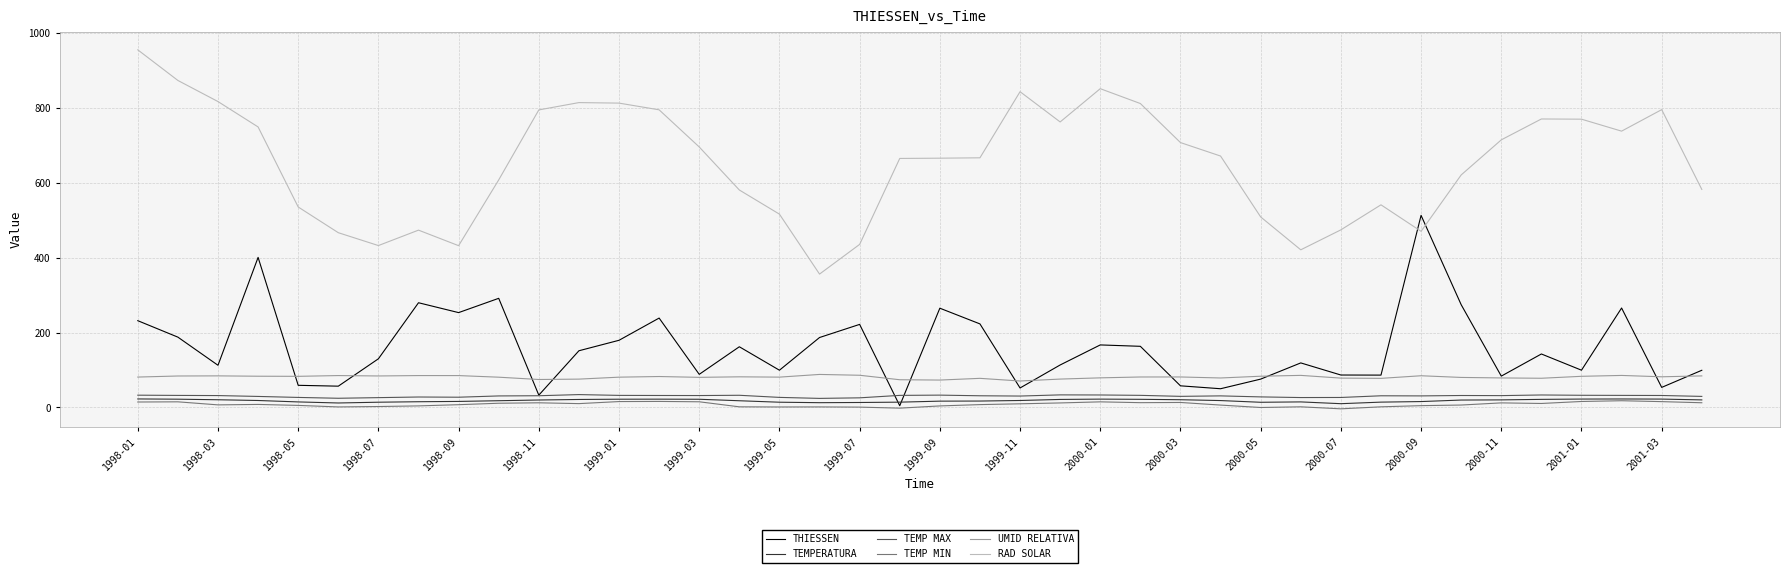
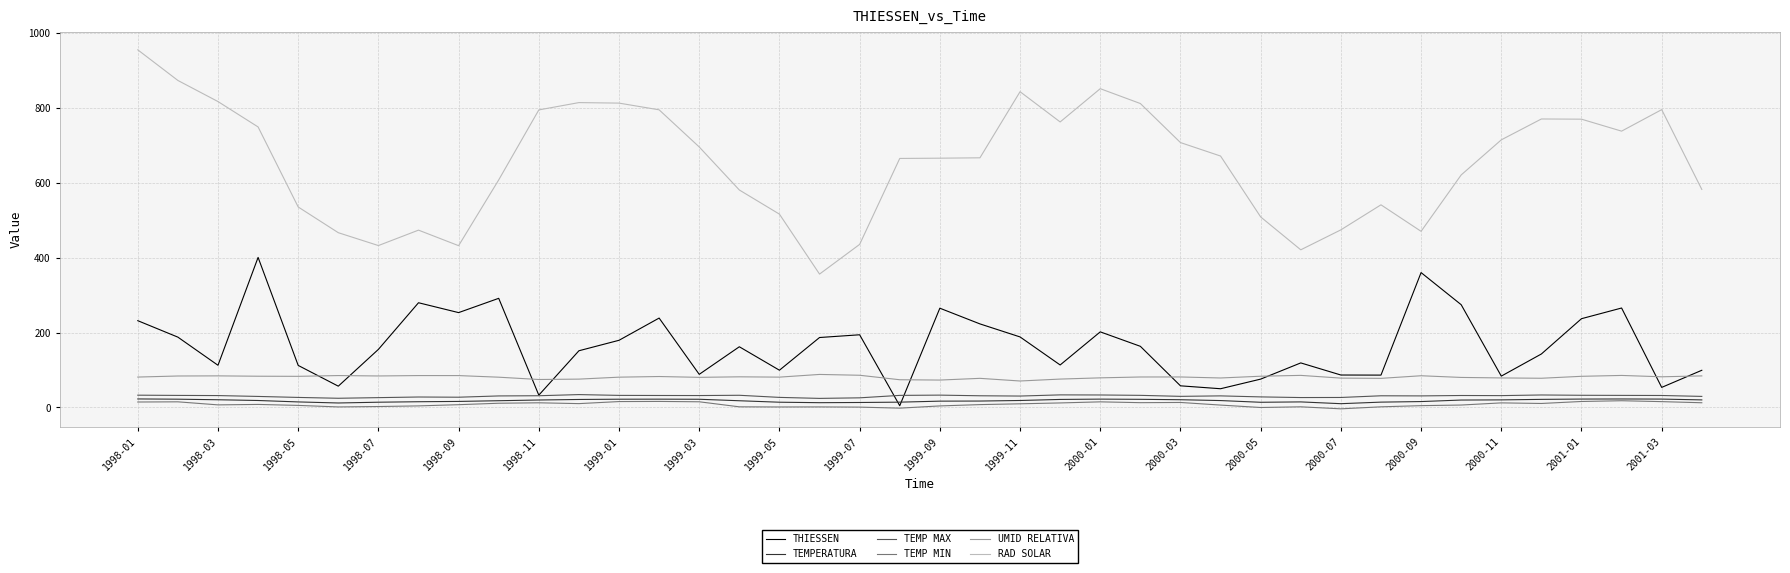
THIESSEN, 1998-05: 60 -> 110
THIESSEN, 1998-07: 130 -> 160
THIESSEN, 1999-07: 220 -> 190
THIESSEN, 1999-11: 50 -> 190
THIESSEN, 2000-01: 170 -> 200
THIESSEN, 2000-09: 510 -> 360
THIESSEN, 2001-01: 100 -> 240
